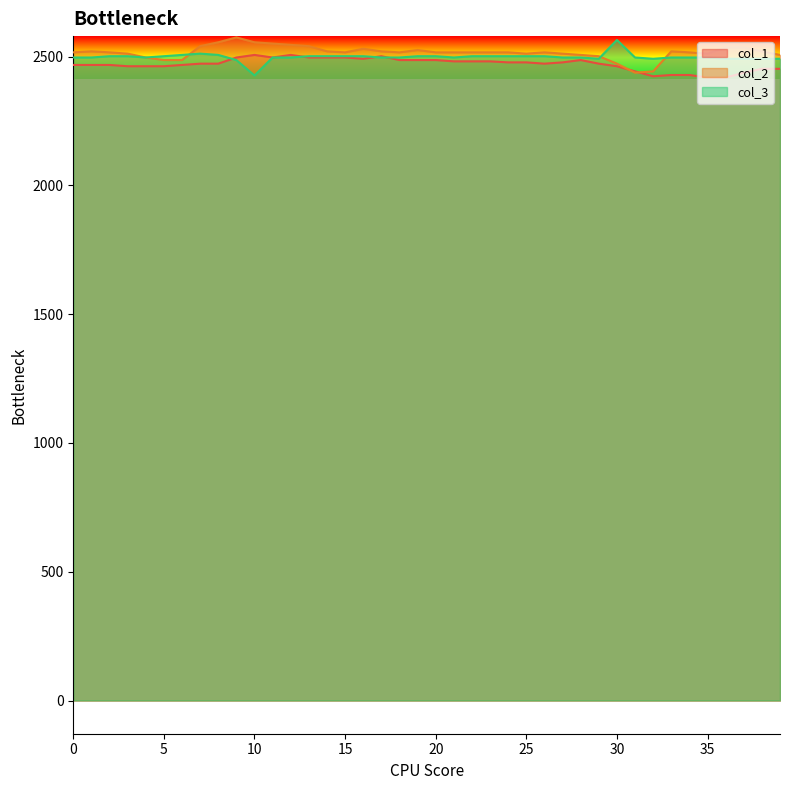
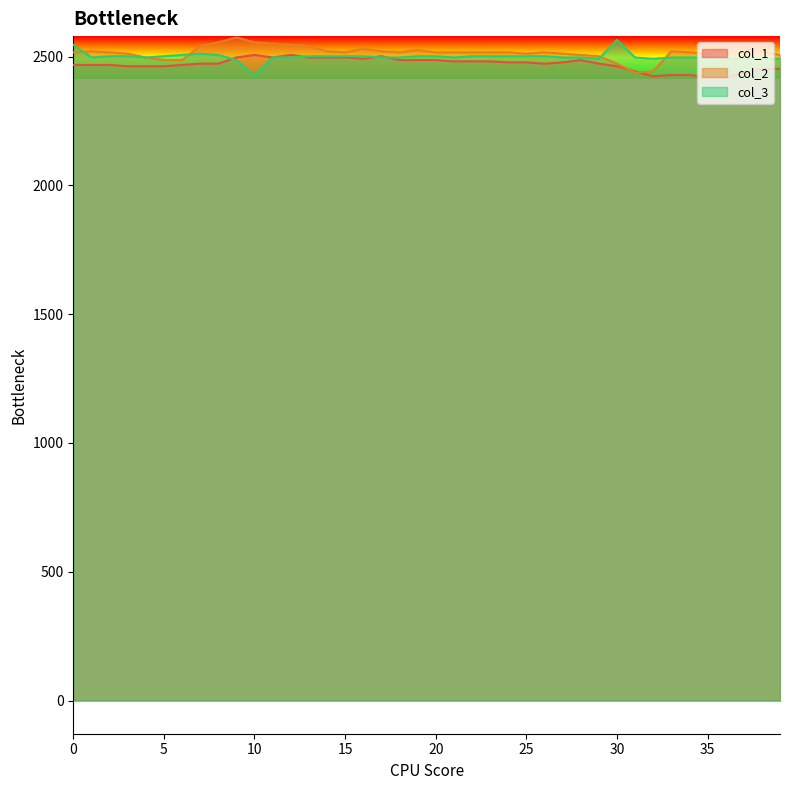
col_3, 0: 2500 -> 2550
